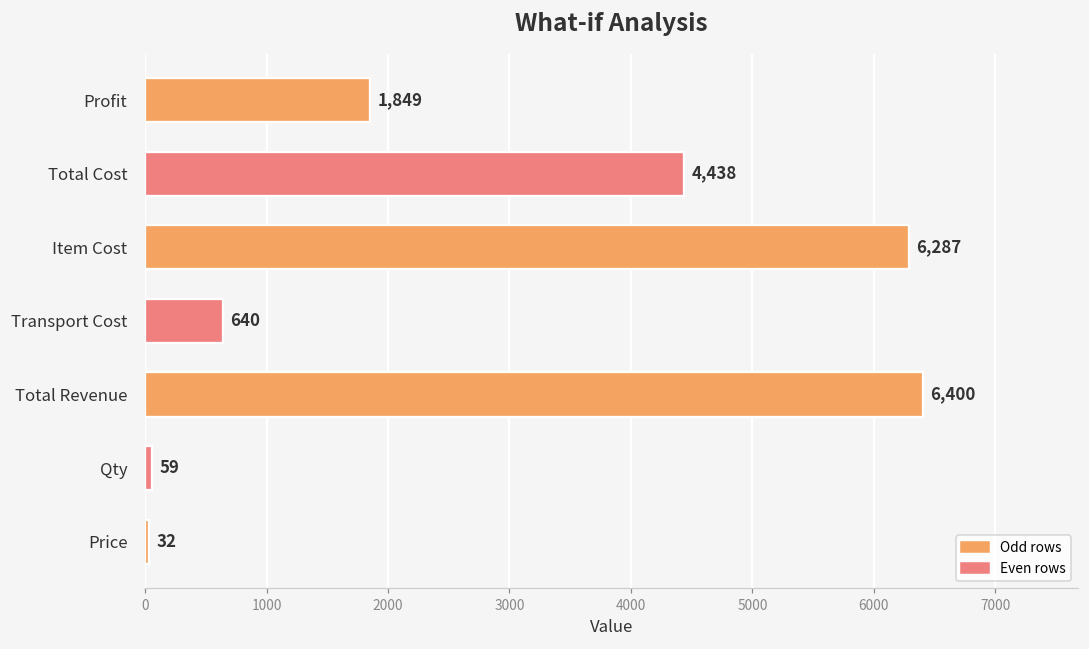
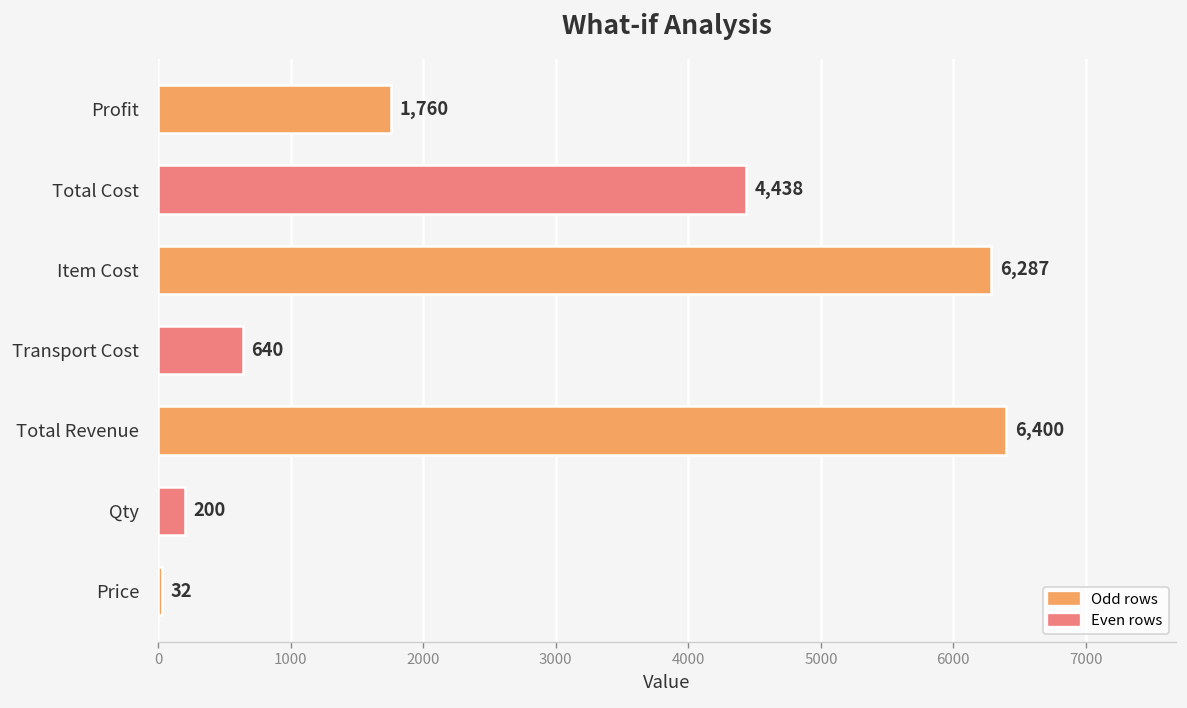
Profit: 1,849 -> 1,760
Qty: 59 -> 200
